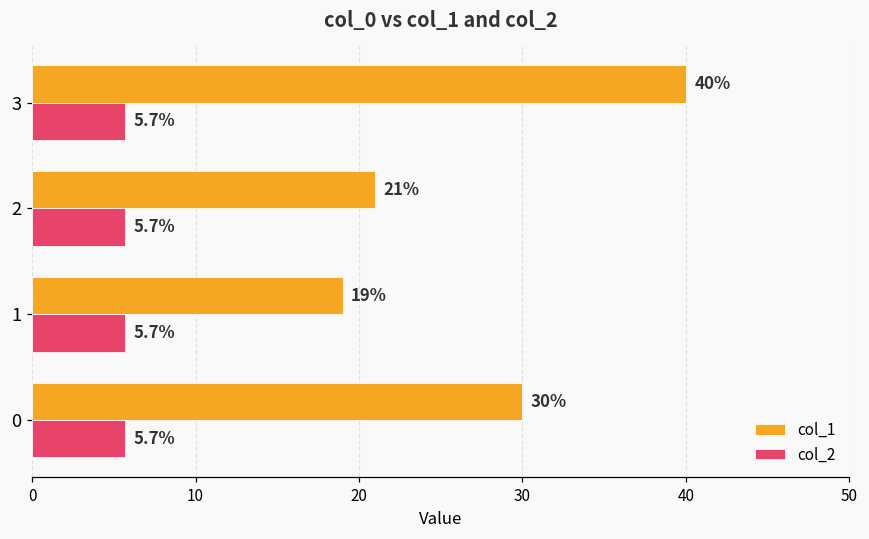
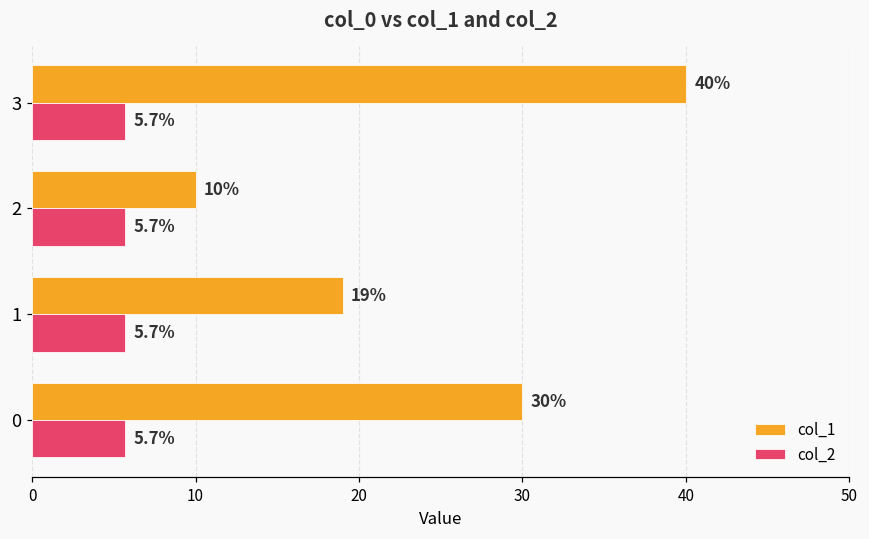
col_1, 2: 21% -> 10%
